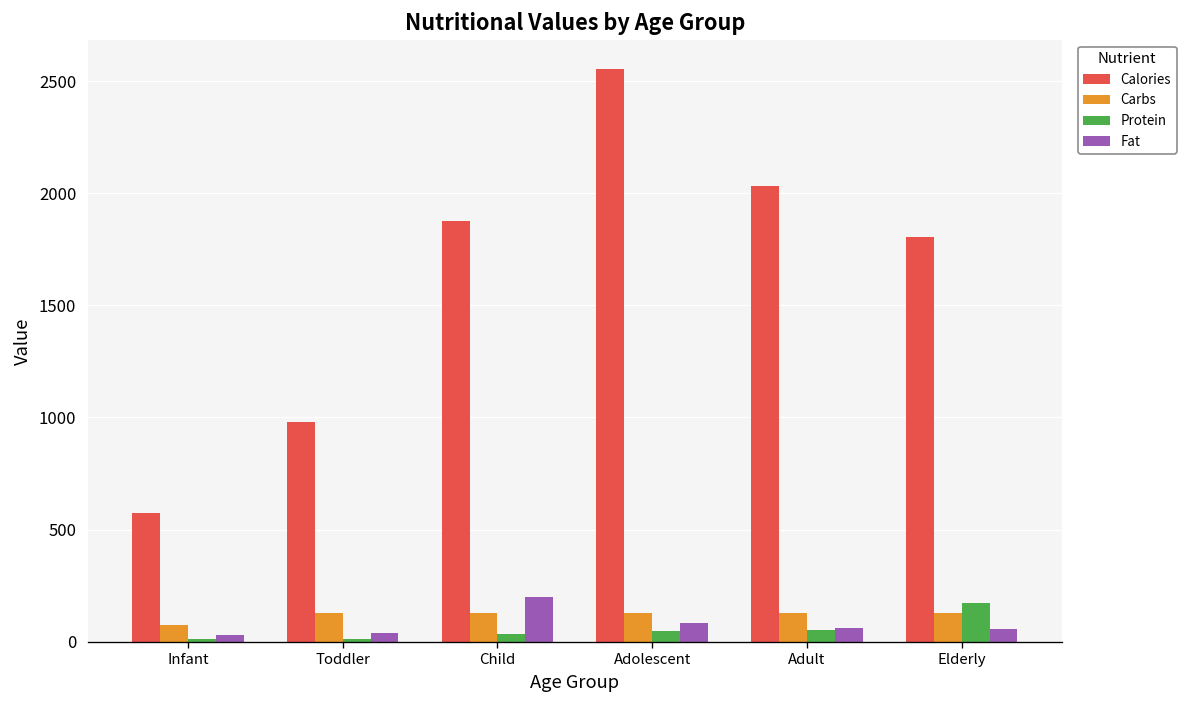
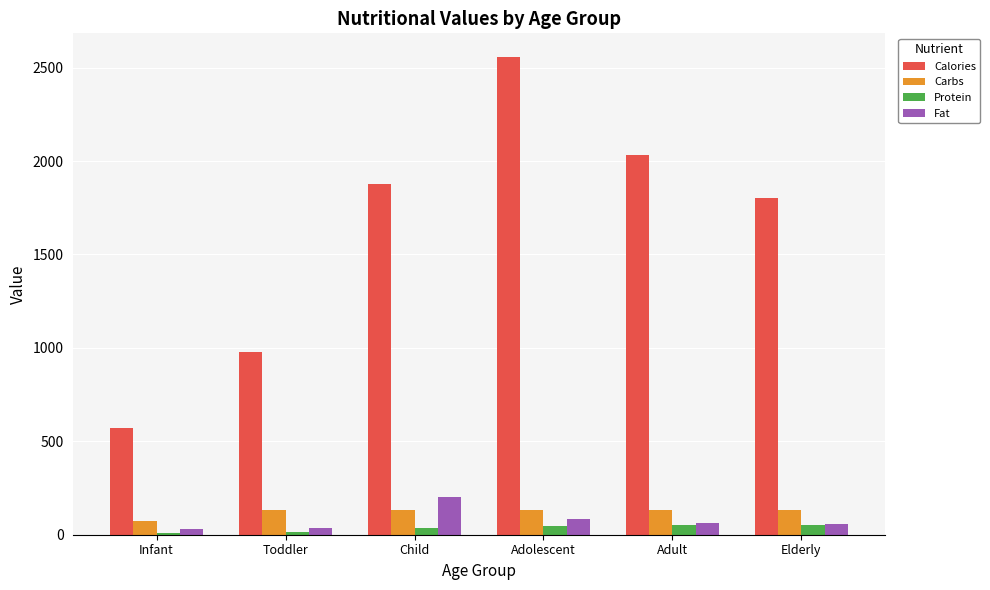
Protein, Elderly: 170 -> 50
